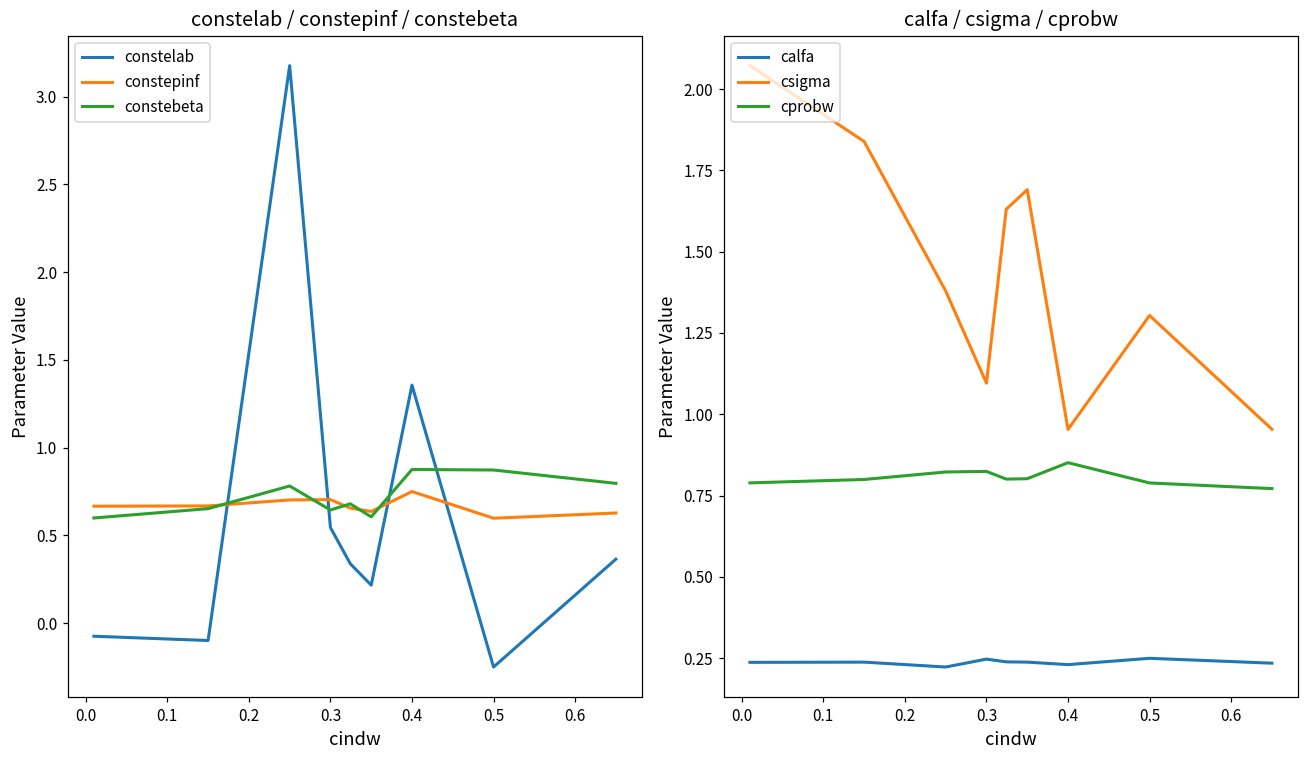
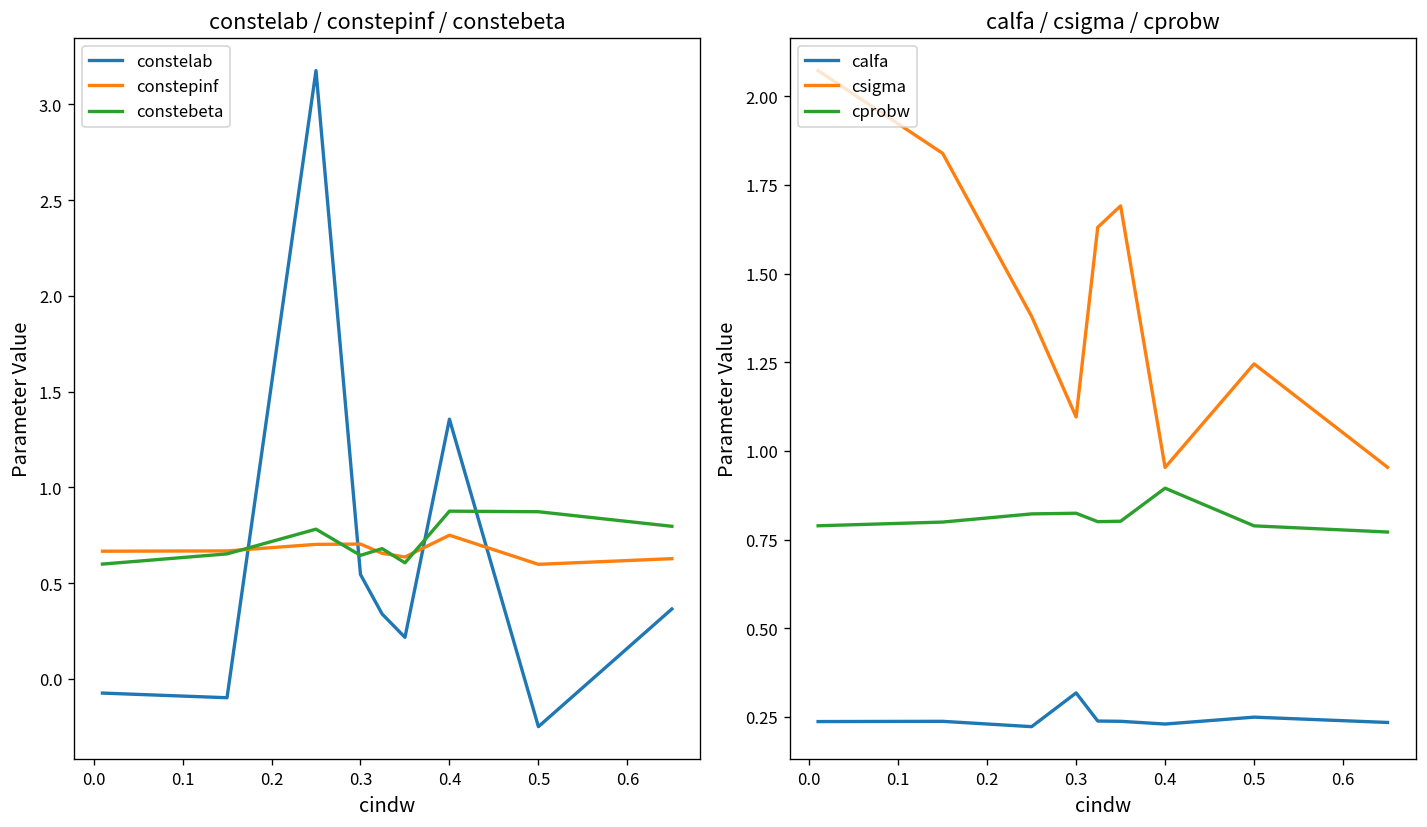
calfa / csigma / cprobw, calfa, 0.3: 0.25 -> 0.32
calfa / csigma / cprobw, cprobw, 0.4: 0.85 -> 0.89
calfa / csigma / cprobw, csigma, 0.5: 1.30 -> 1.25
